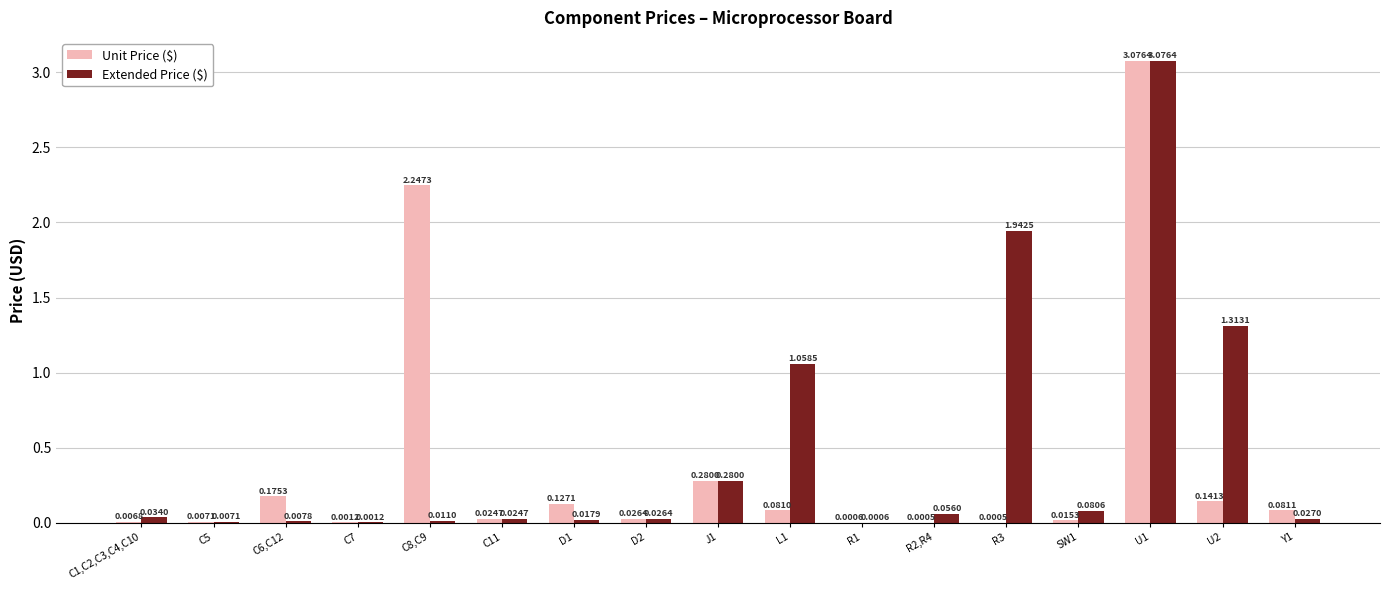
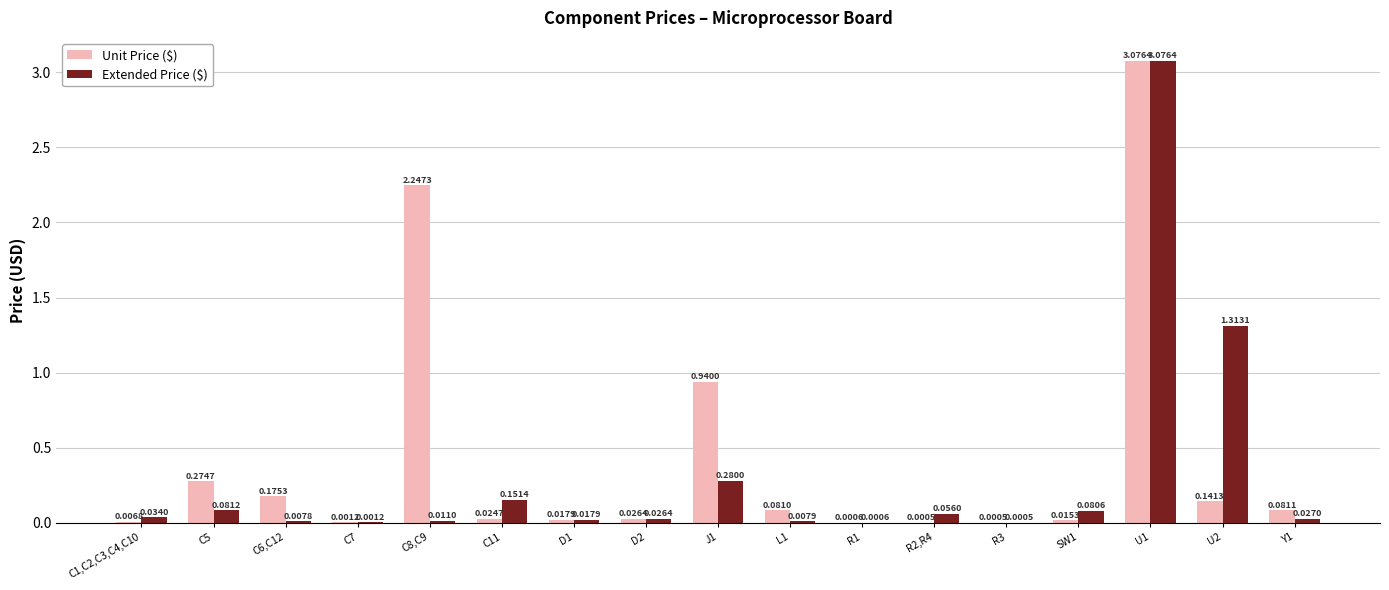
Unit Price ($), C5: 0.0071 -> 0.2747
Extended Price ($), C5: 0.0071 -> 0.0812
Extended Price ($), C11: 0.0247 -> 0.1514
Unit Price ($), D1: 0.1271 -> 0.0179
Unit Price ($), J1: 0.2800 -> 0.9400
Extended Price ($), L1: 1.0585 -> 0.0079
Extended Price ($), R3: 1.9425 -> 0.0005
